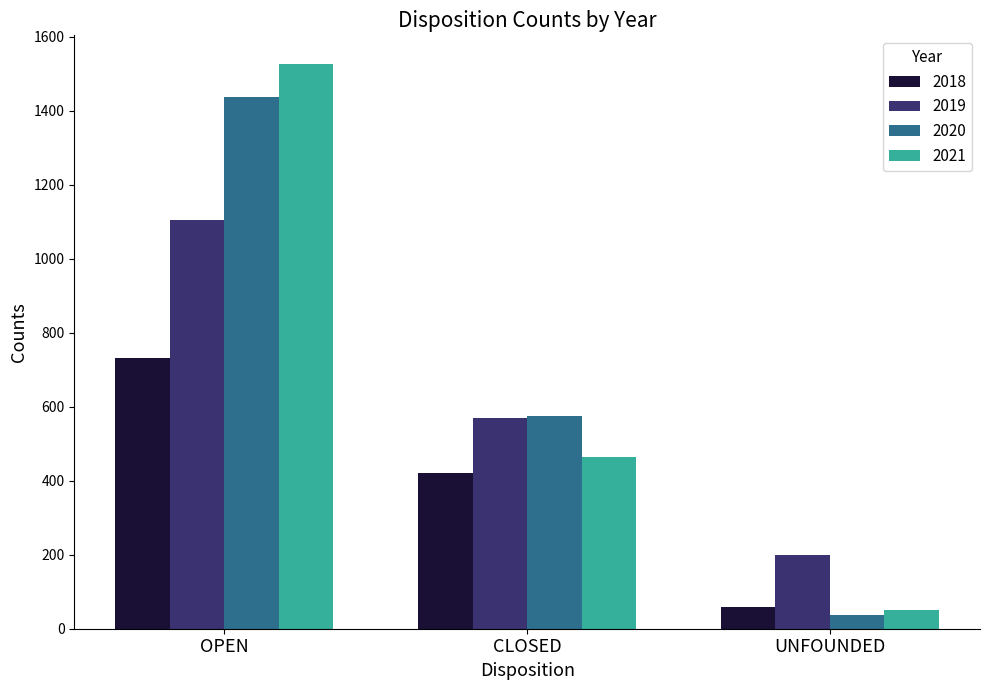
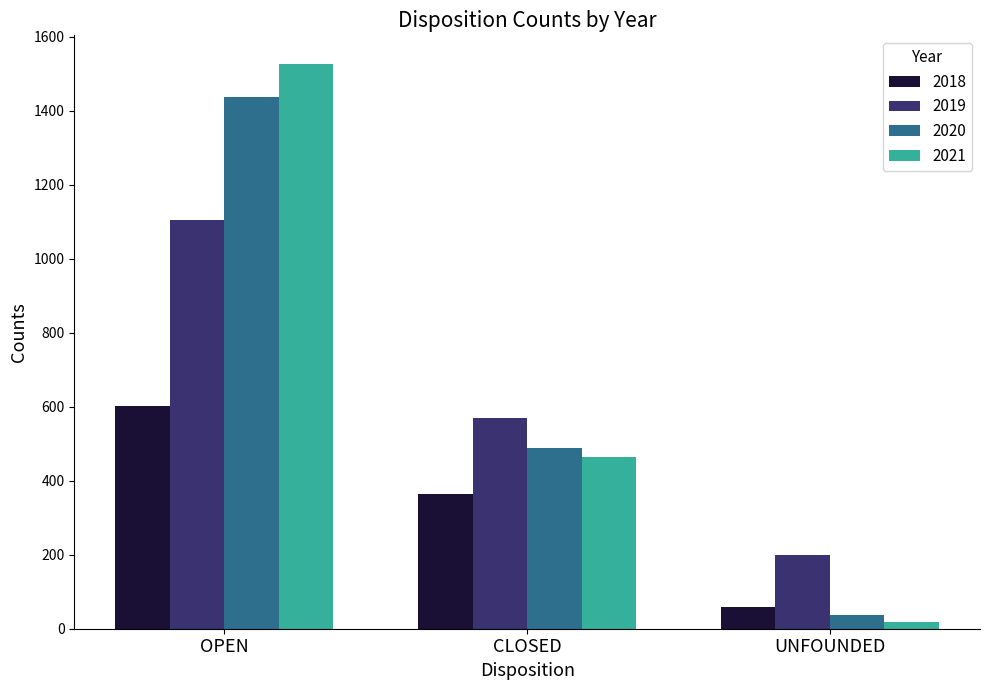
2018, OPEN: 730 -> 600
2018, CLOSED: 420 -> 370
2020, CLOSED: 570 -> 490
2021, UNFOUNDED: 50 -> 20
